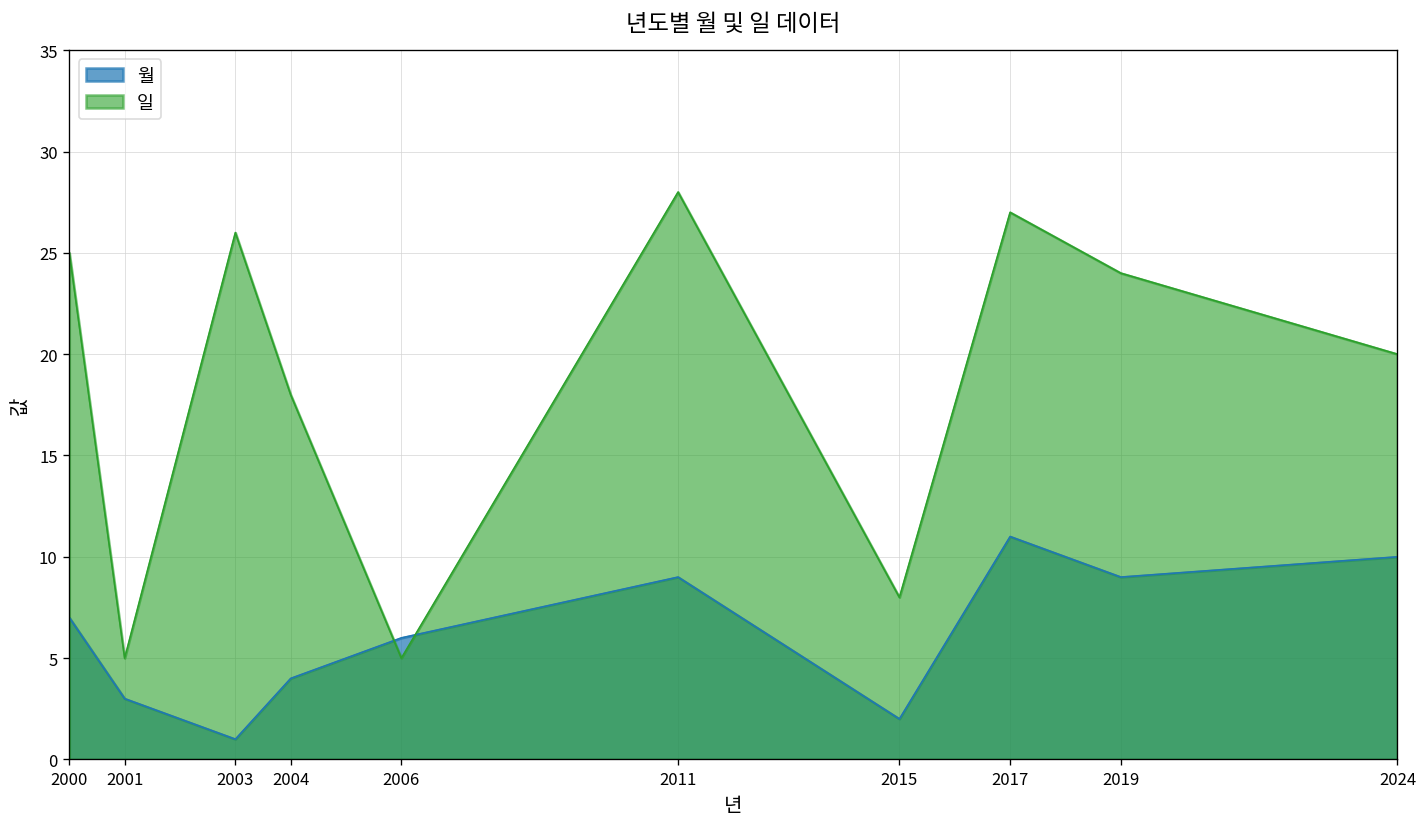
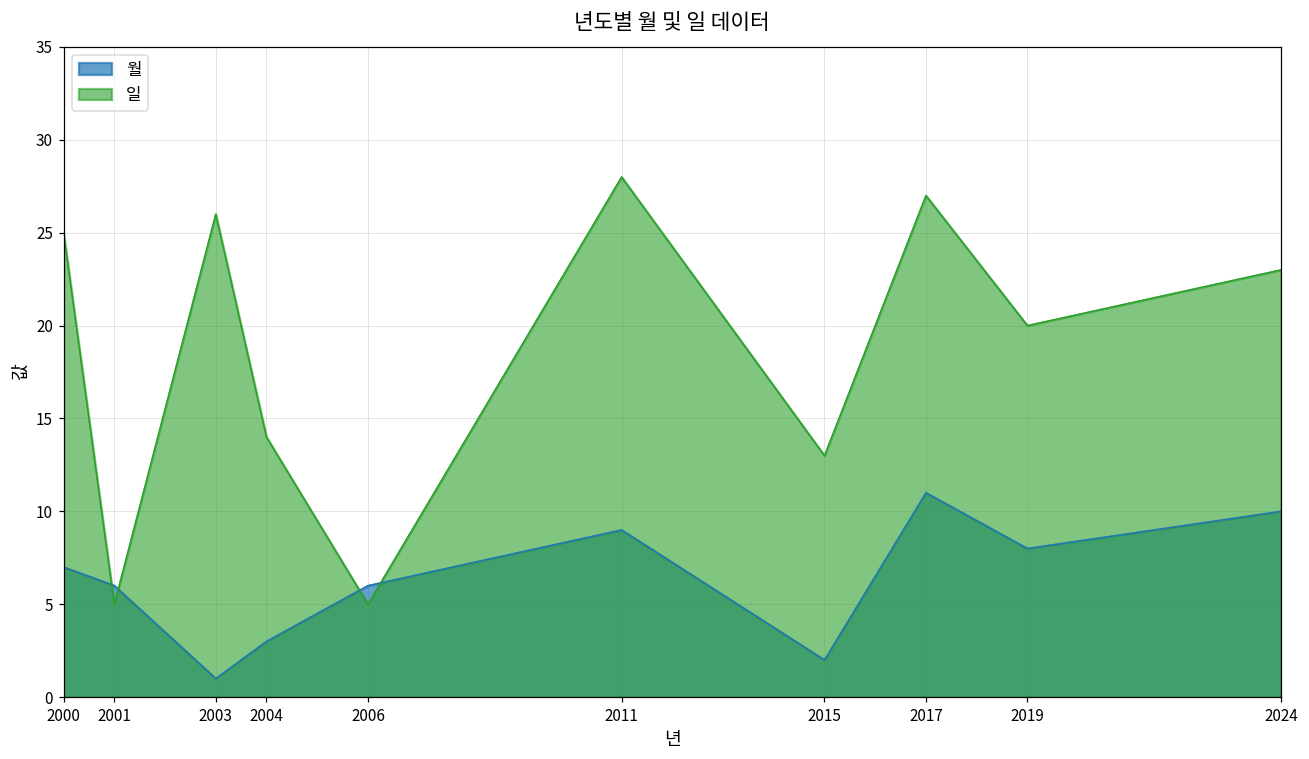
월, 2001: 3 -> 6
월, 2004: 4 -> 3
일, 2004: 18 -> 14
일, 2015: 8 -> 13
월, 2019: 9 -> 8
일, 2019: 24 -> 20
일, 2024: 20 -> 23
